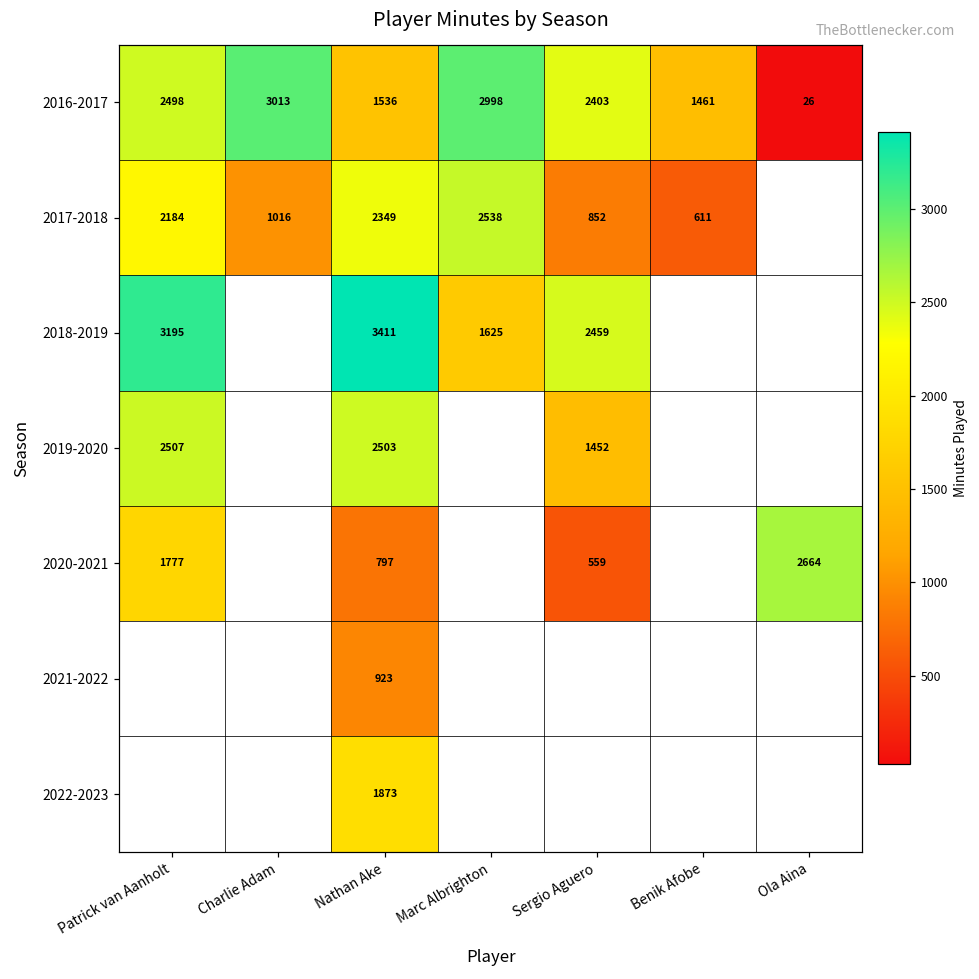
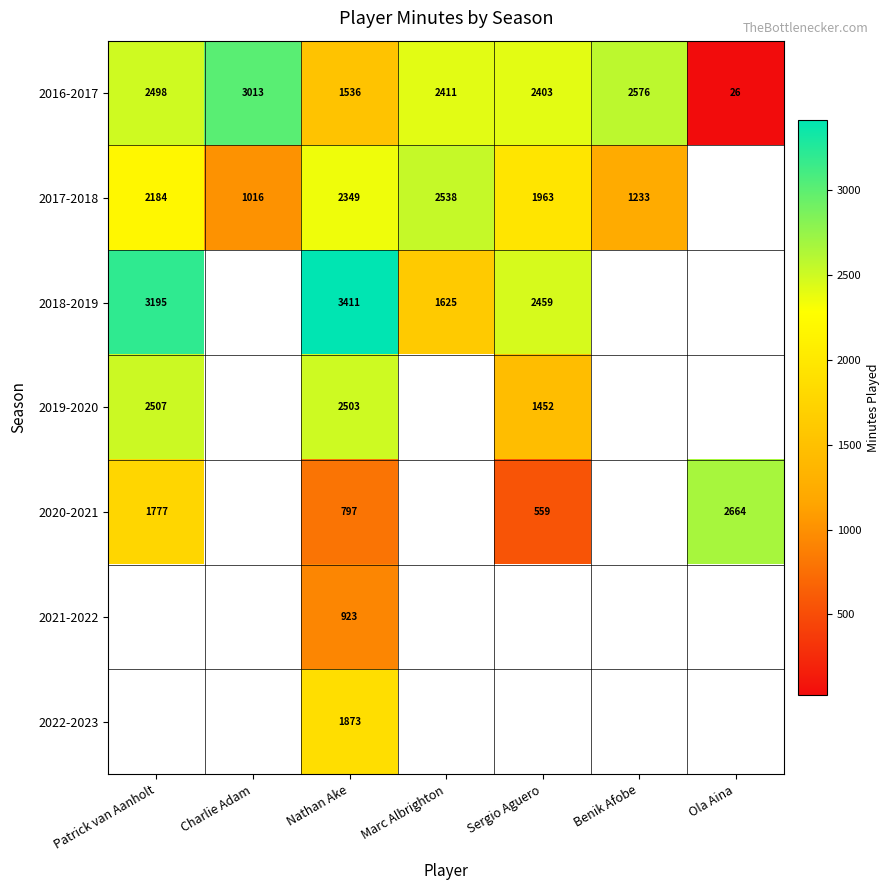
2016-2017, Marc Albrighton: 2998 -> 2411
2016-2017, Benik Afobe: 1461 -> 2576
2017-2018, Sergio Aguero: 852 -> 1963
2017-2018, Benik Afobe: 611 -> 1233
